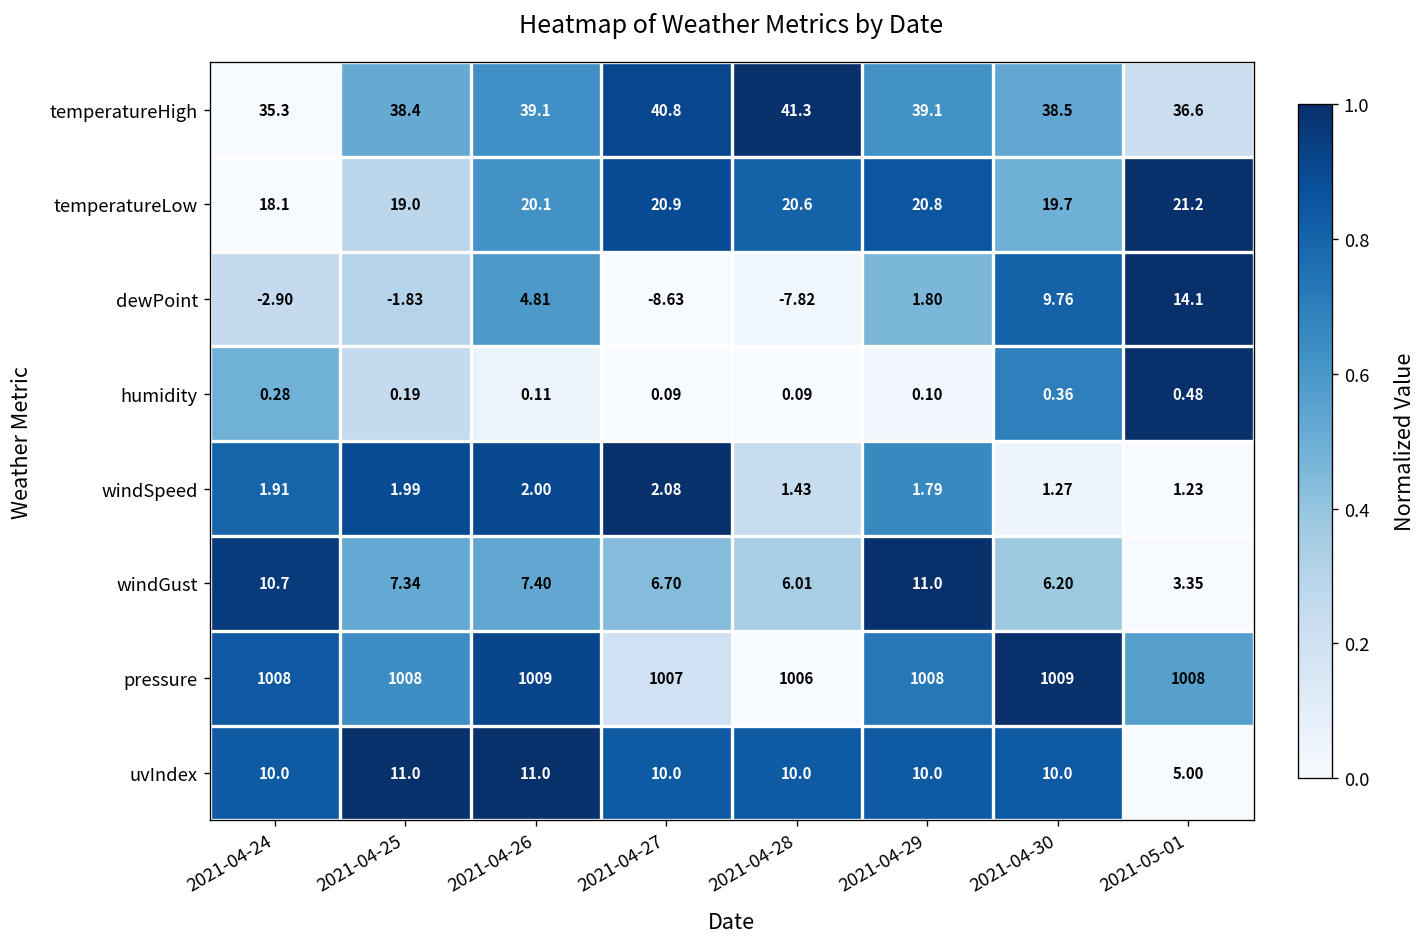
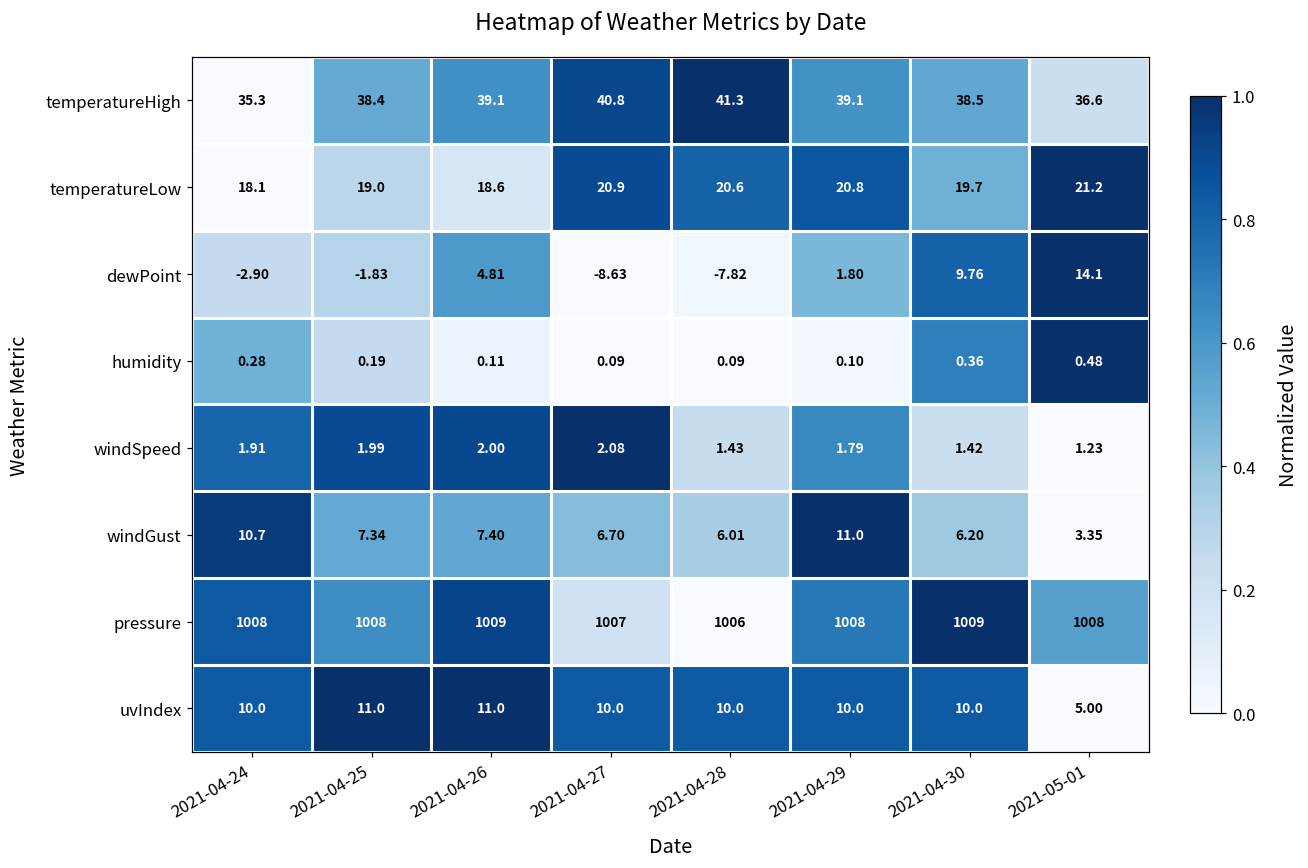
temperatureLow, 2021-04-26: 20.1 -> 18.6
windSpeed, 2021-04-30: 1.27 -> 1.42
